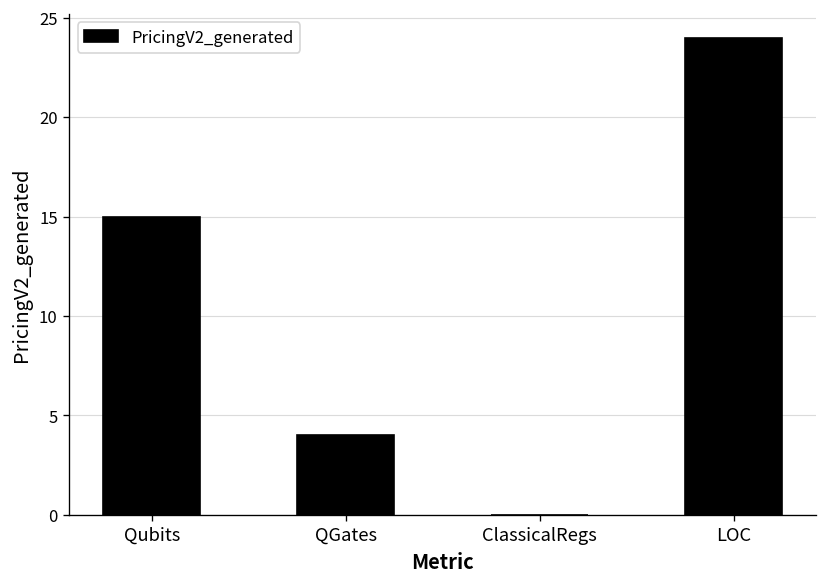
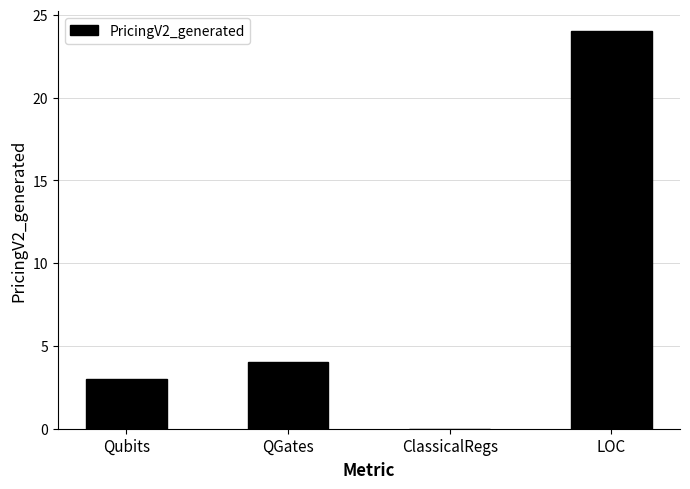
Qubits: 15 -> 3
